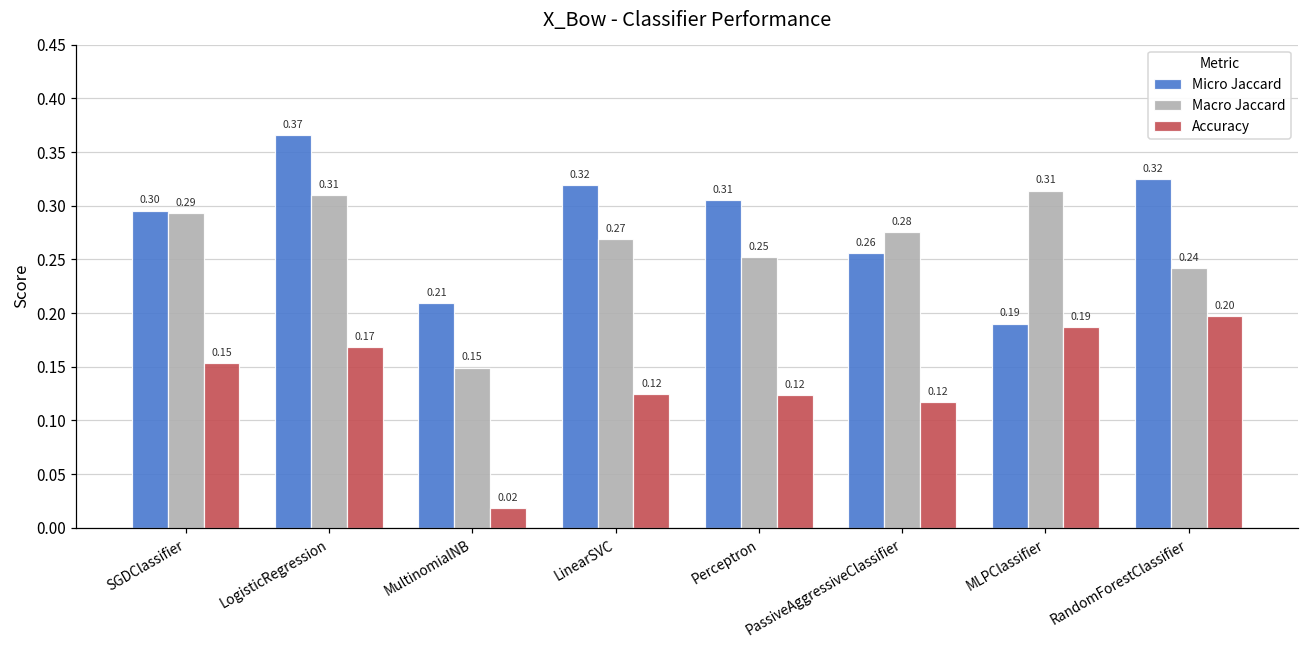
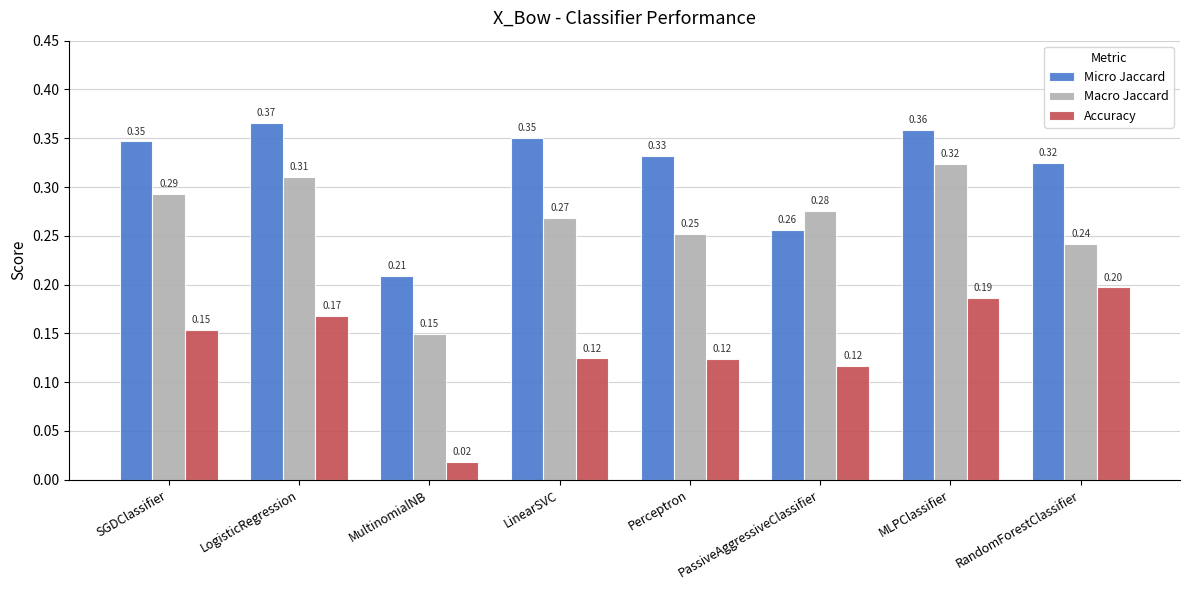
Micro Jaccard, SGDClassifier: 0.30 -> 0.35
Micro Jaccard, LinearSVC: 0.32 -> 0.35
Micro Jaccard, Perceptron: 0.31 -> 0.33
Micro Jaccard, MLPClassifier: 0.19 -> 0.36
Macro Jaccard, MLPClassifier: 0.31 -> 0.32
